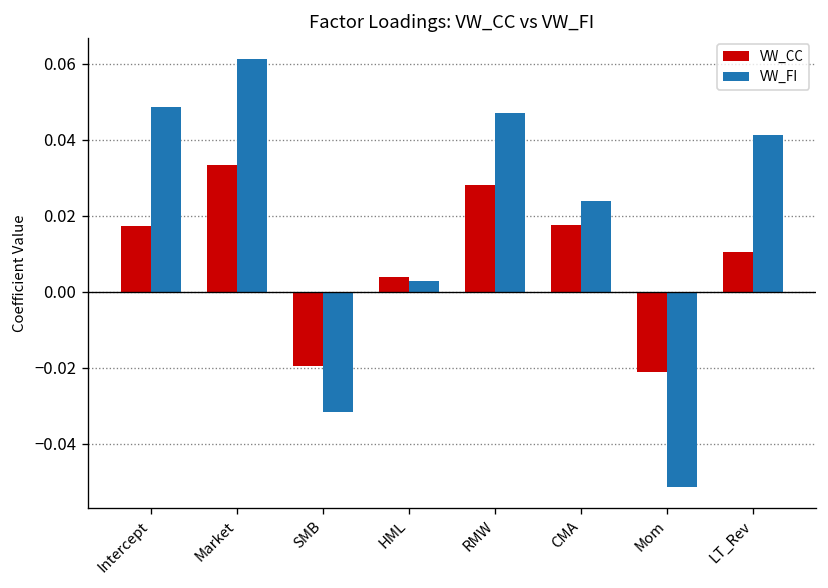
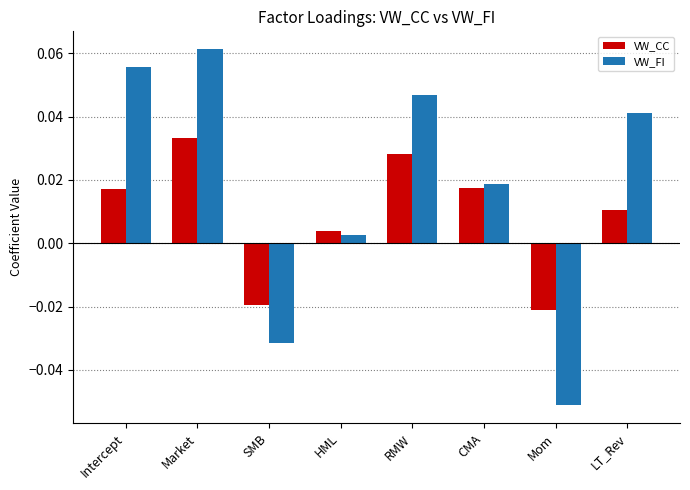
VW_FI, Intercept: 0.049 -> 0.056
VW_FI, CMA: 0.024 -> 0.019
